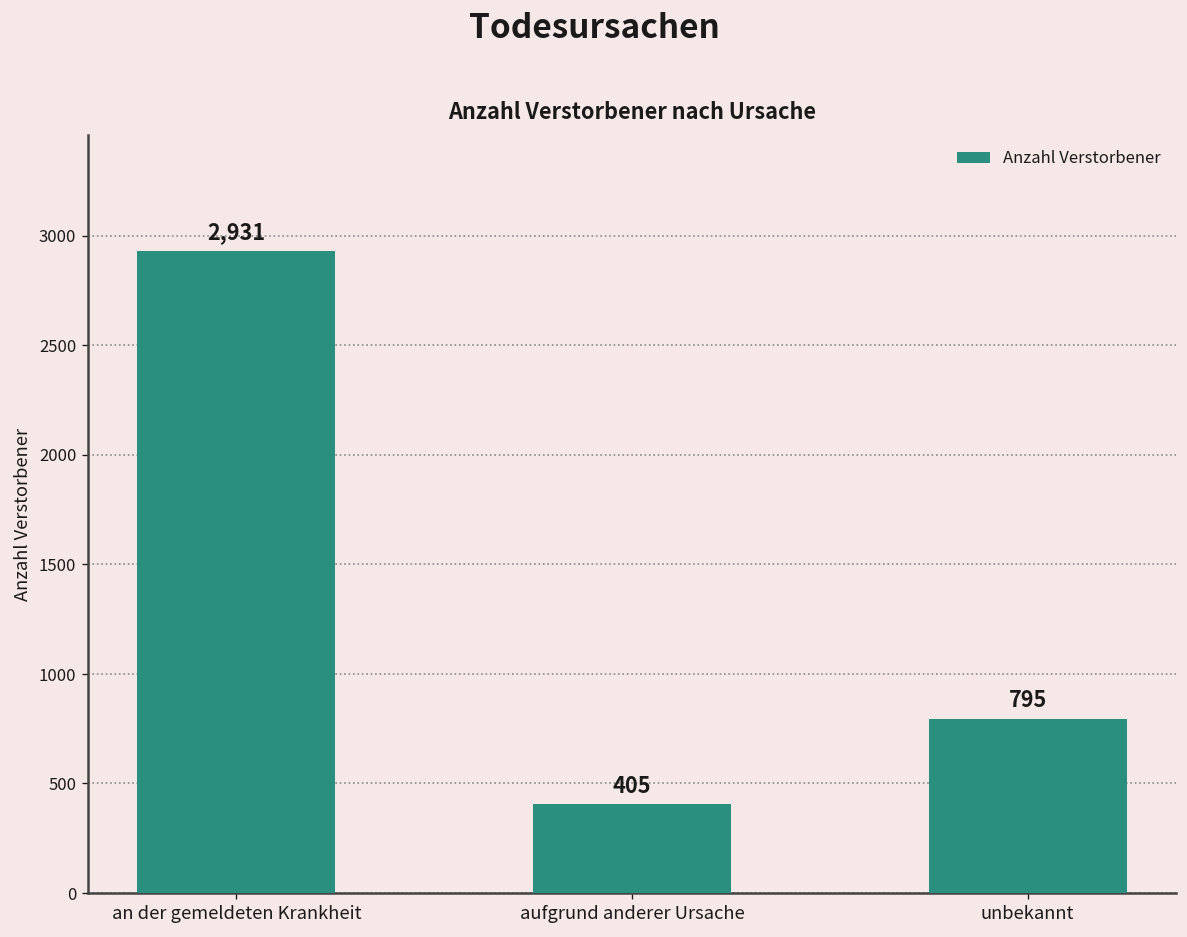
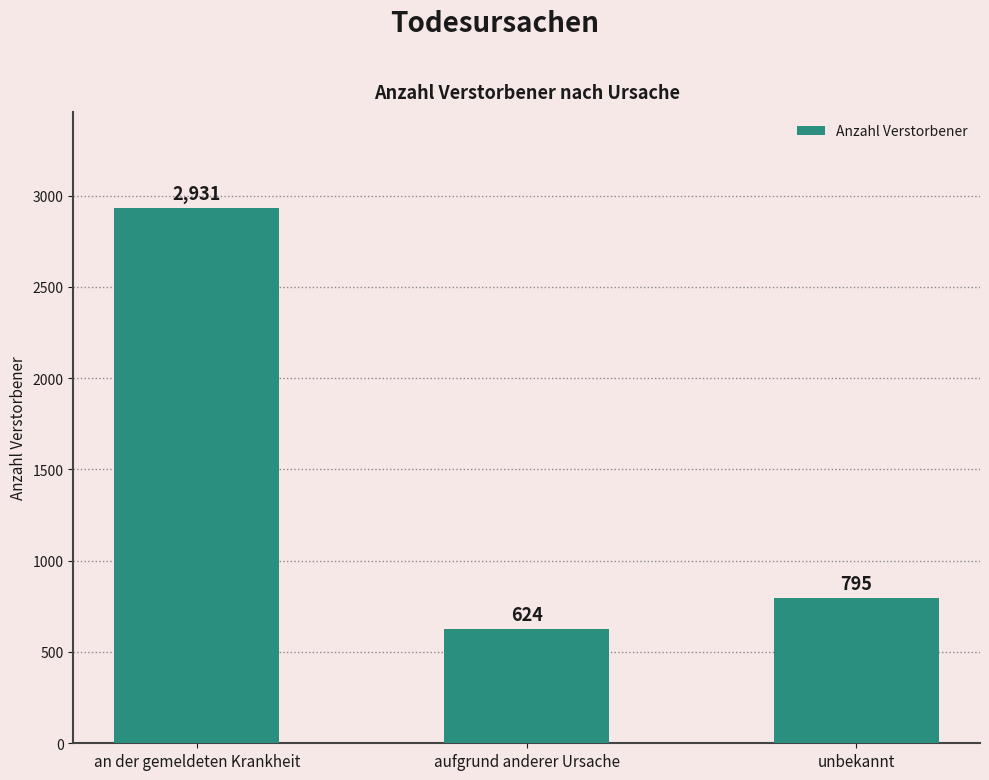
aufgrund anderer Ursache: 405 -> 624
